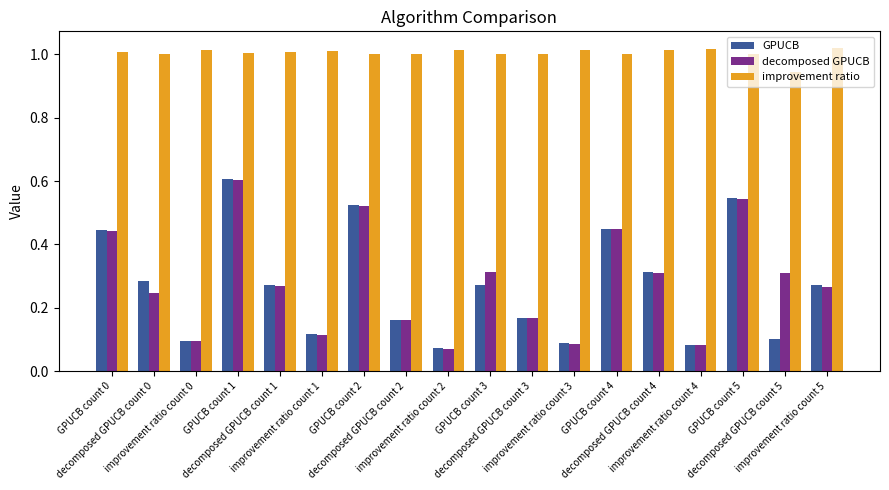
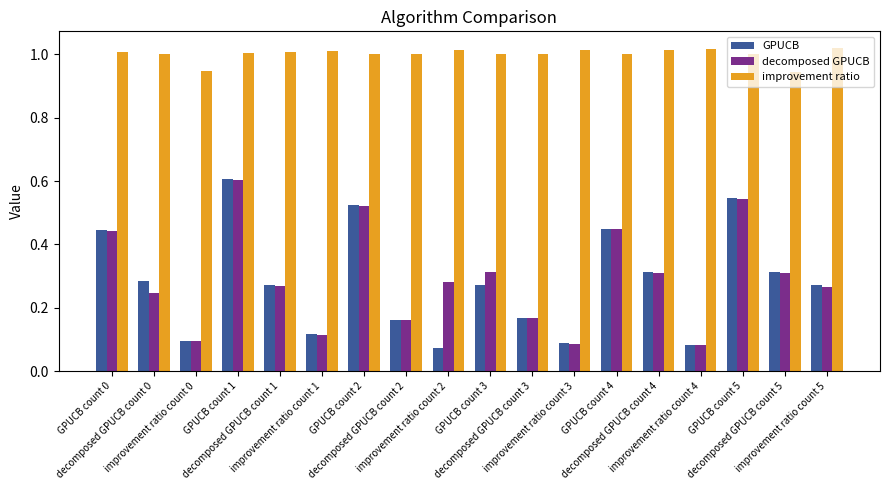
improvement ratio, improvement ratio count 0: 1.02 -> 0.95
decomposed GPUCB, improvement ratio count 2: 0.07 -> 0.28
GPUCB, decomposed GPUCB count 5: 0.10 -> 0.31
